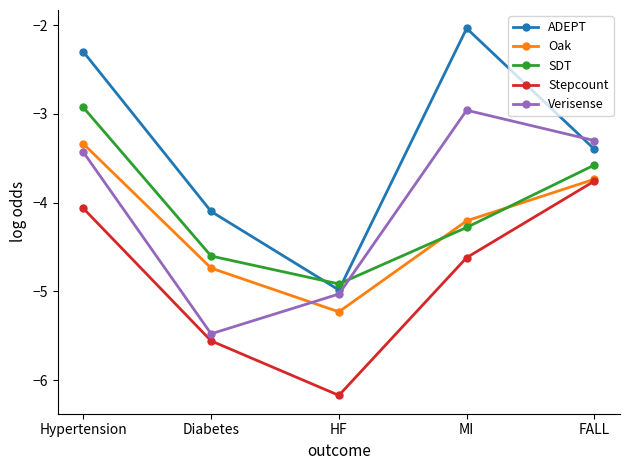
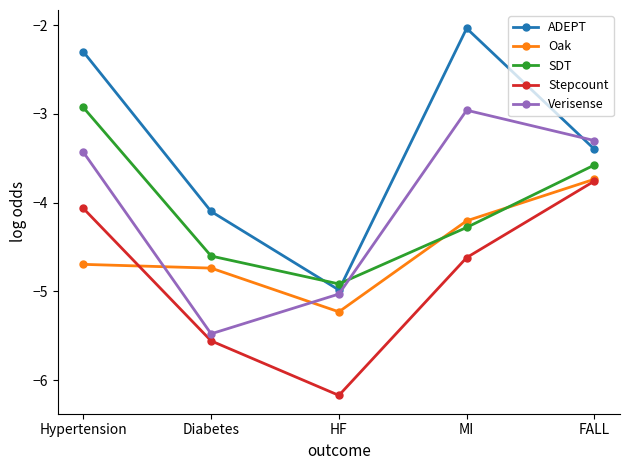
Oak, Hypertension: -3.3 -> -4.7
